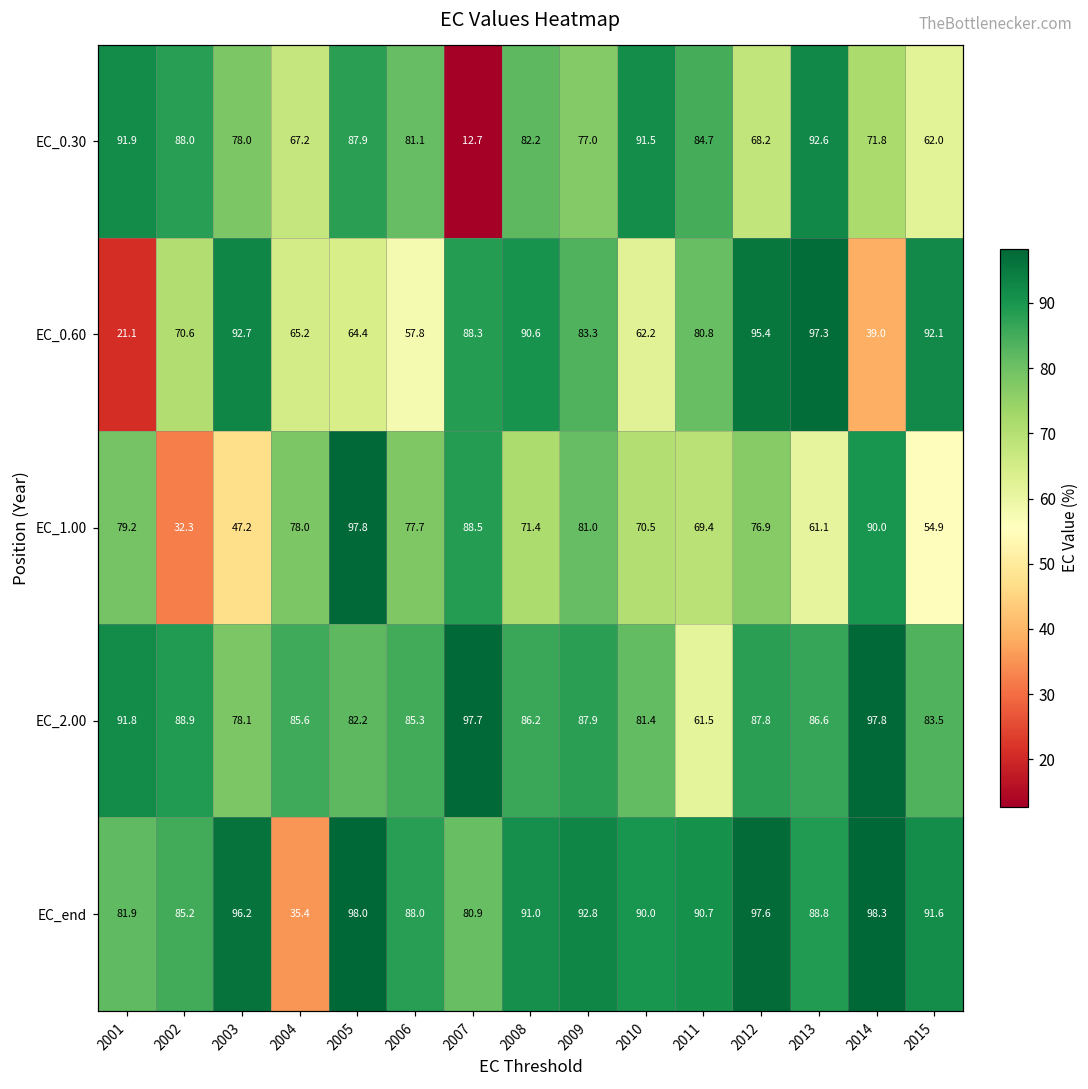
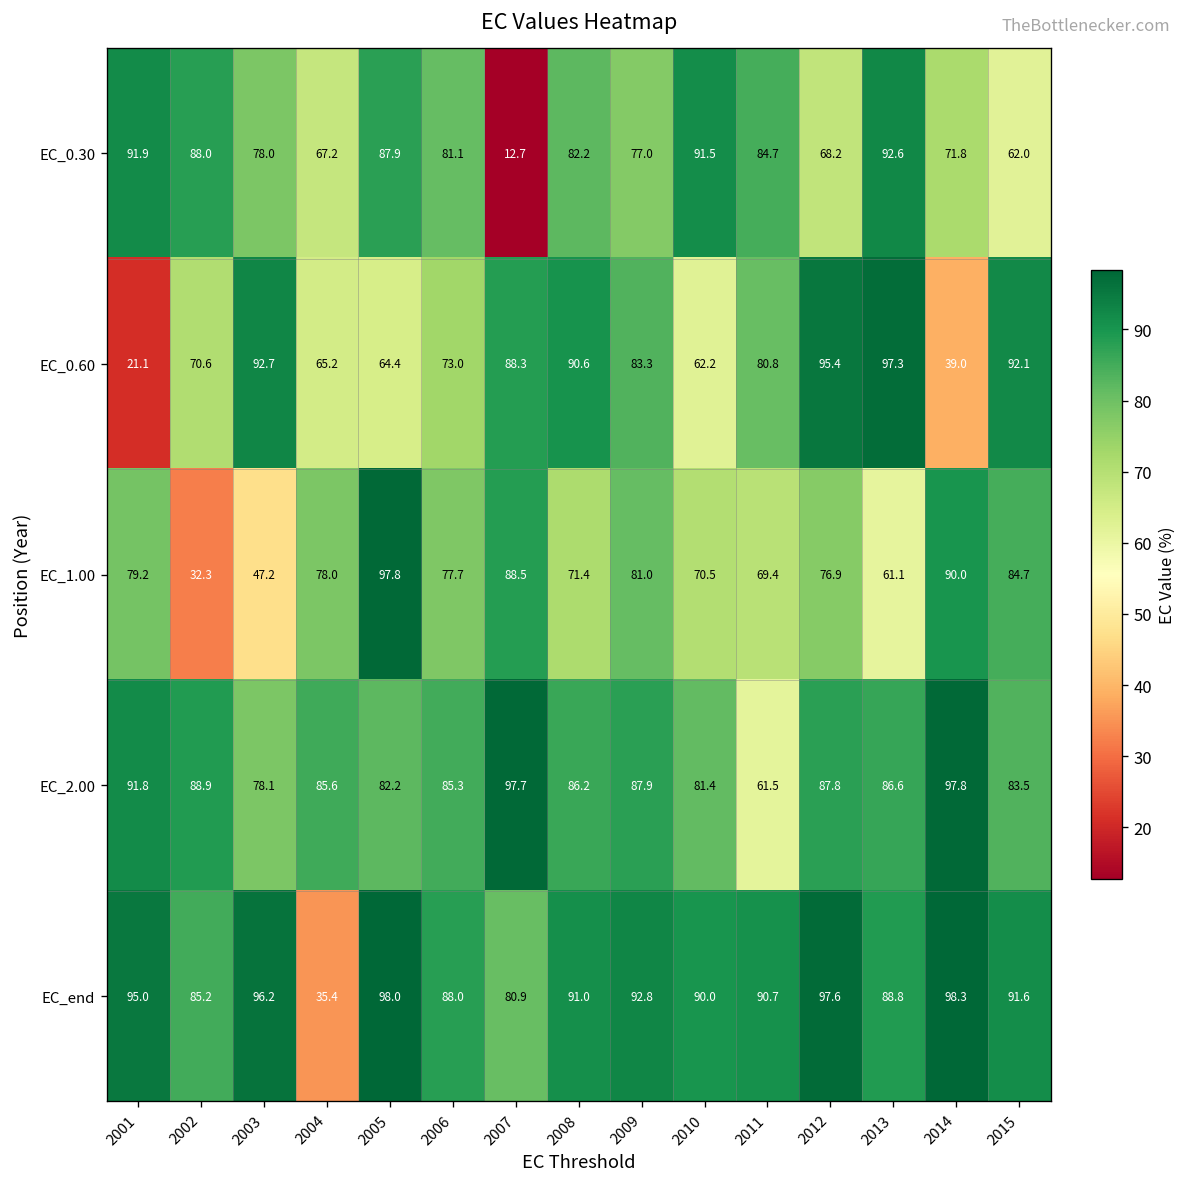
EC_0.60, 2006: 57.8 -> 73.0
EC_1.00, 2015: 54.9 -> 84.7
EC_end, 2001: 81.9 -> 95.0
